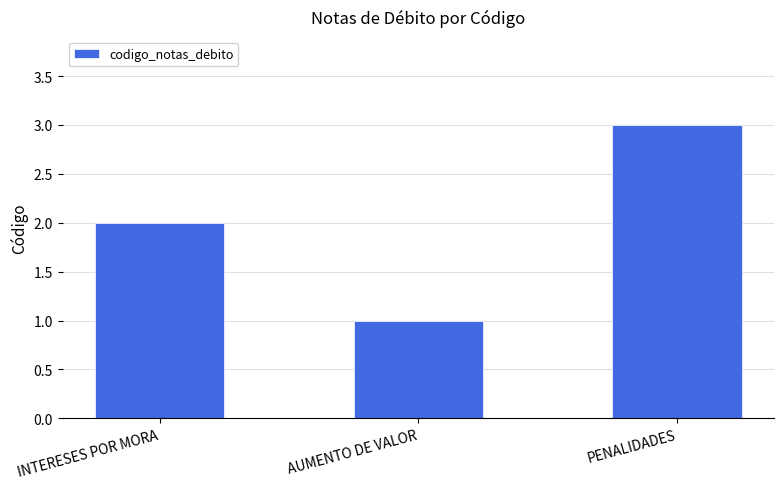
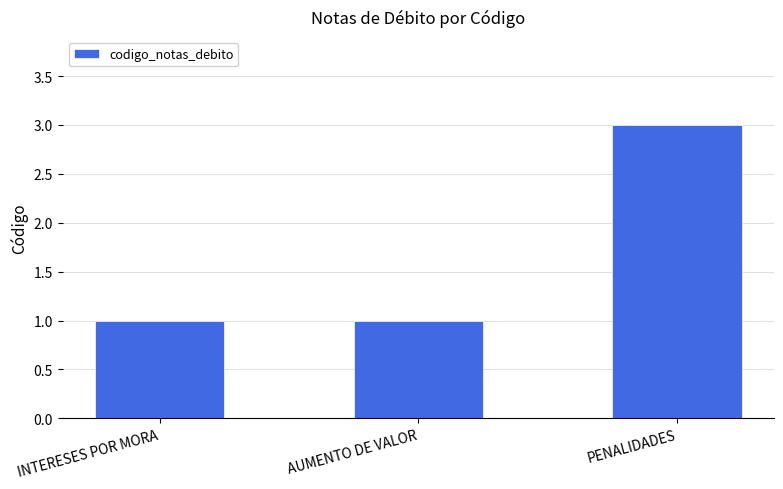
INTERESES POR MORA: 2 -> 1
